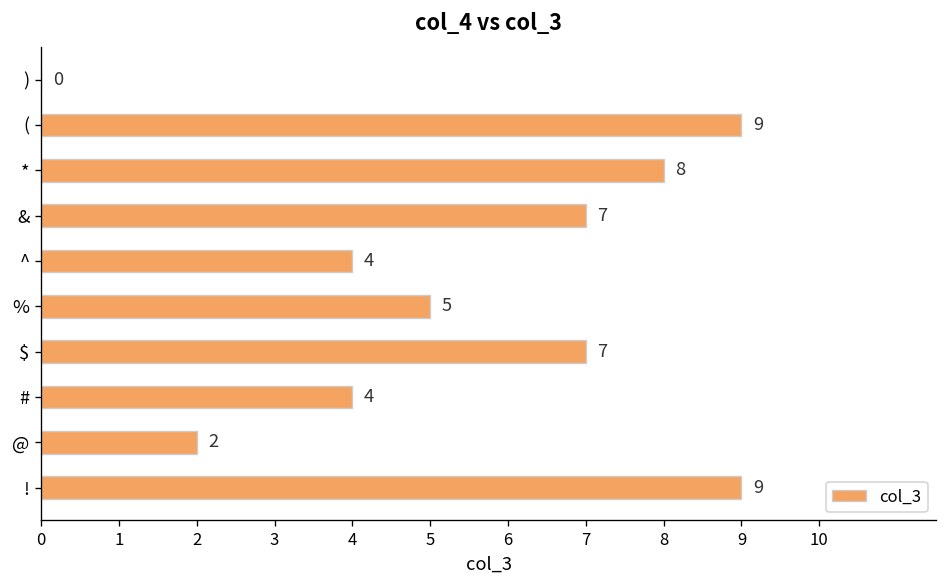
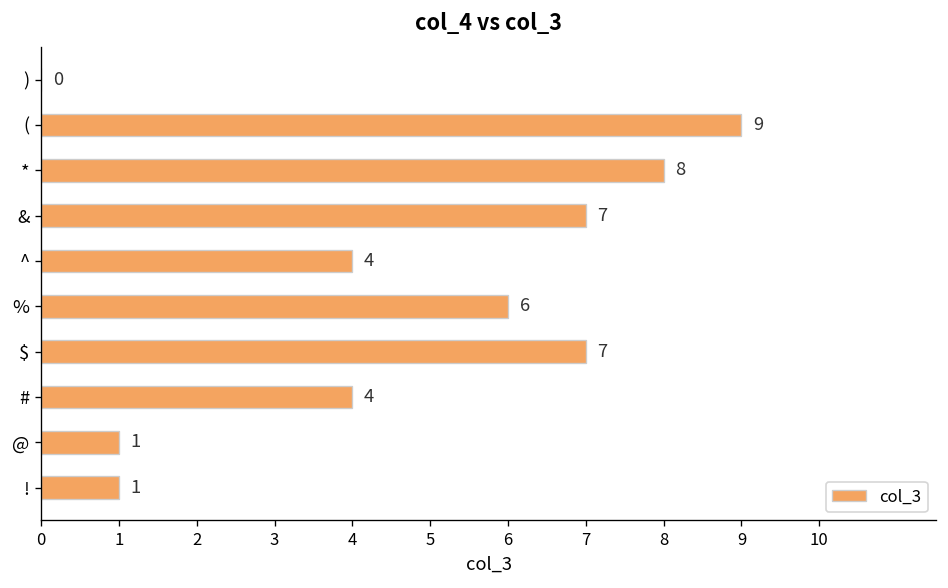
%: 5 -> 6
@: 2 -> 1
!: 9 -> 1
